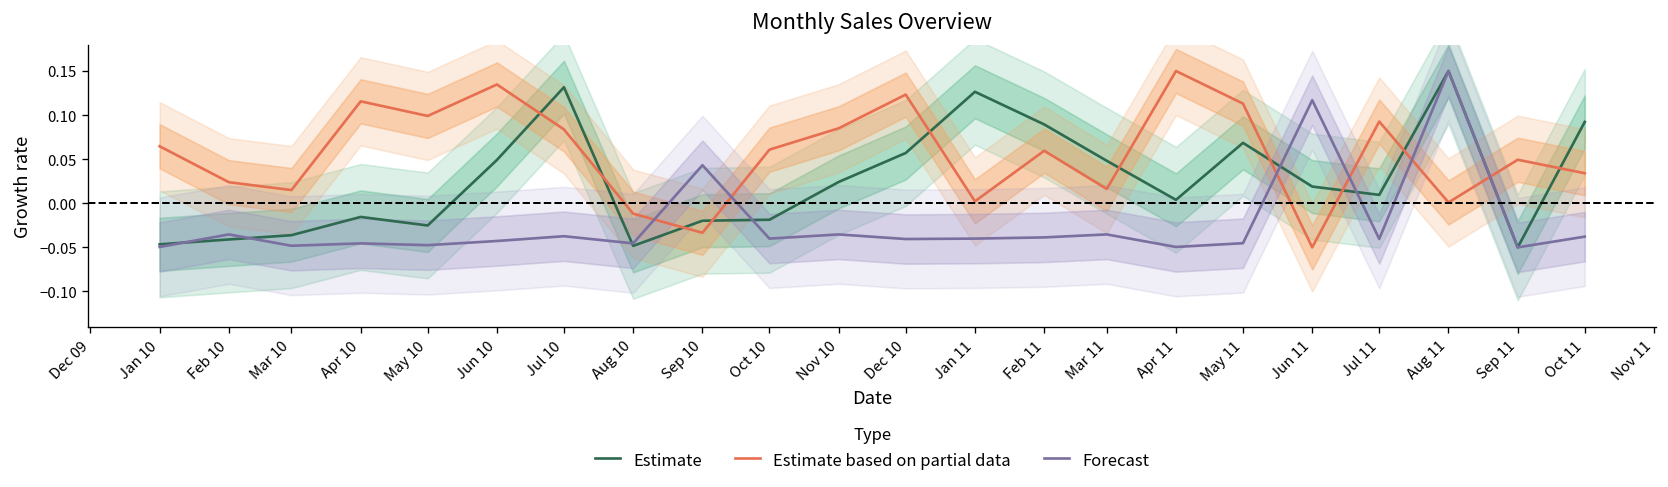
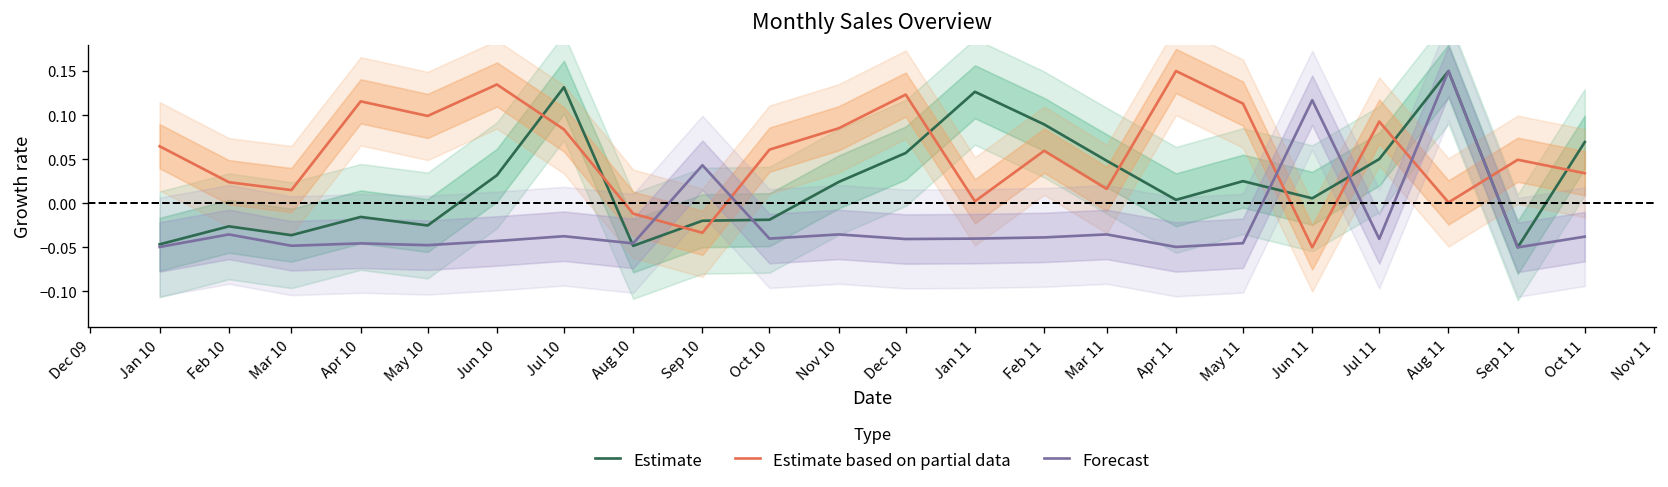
Estimate, Feb 10: -0.04 -> -0.03
Estimate, Jun 10: 0.05 -> 0.03
Estimate, May 11: 0.07 -> 0.03
Estimate, Jun 11: 0.02 -> 0.01
Estimate, Jul 11: 0.01 -> 0.05
Estimate, Oct 11: 0.09 -> 0.07
